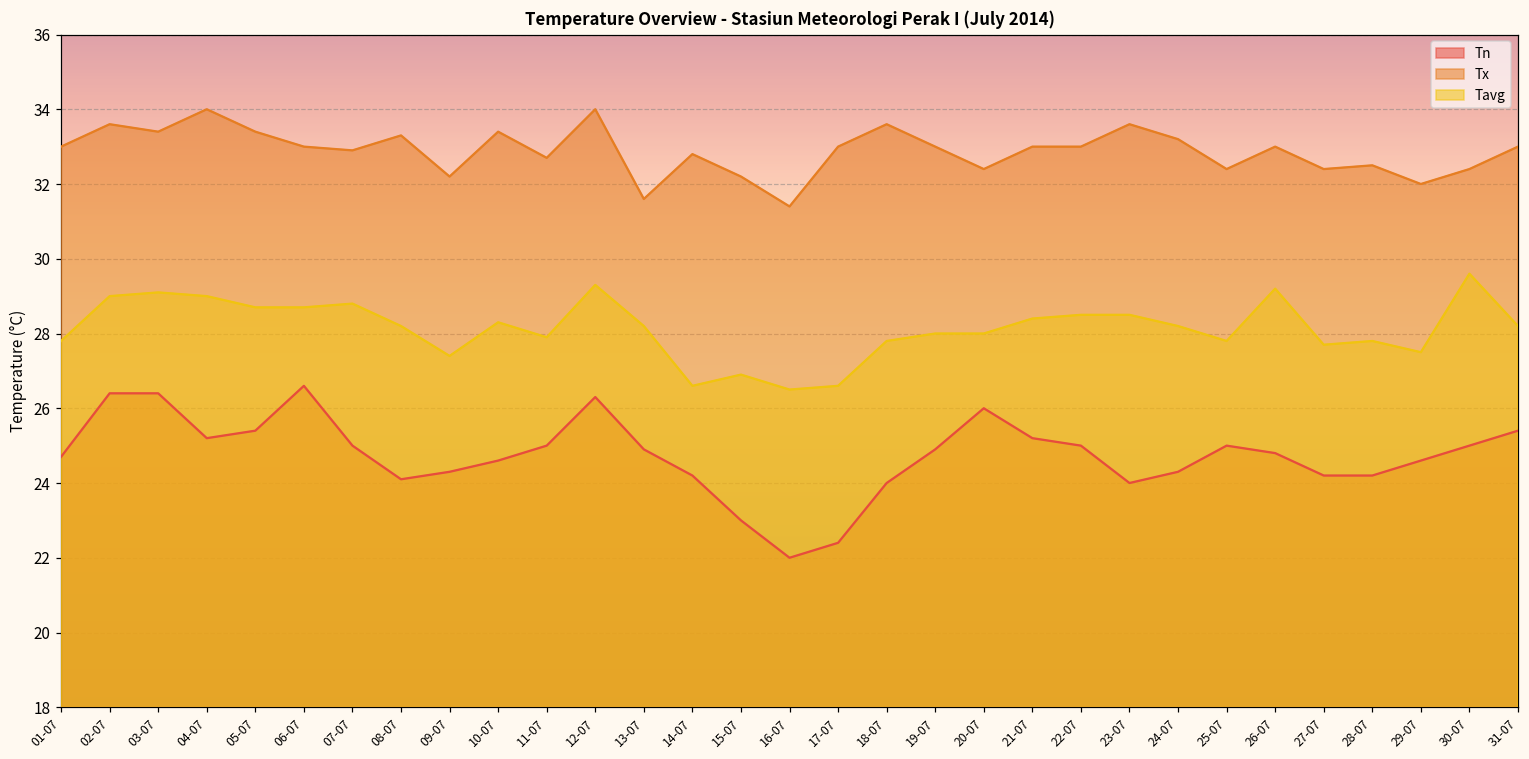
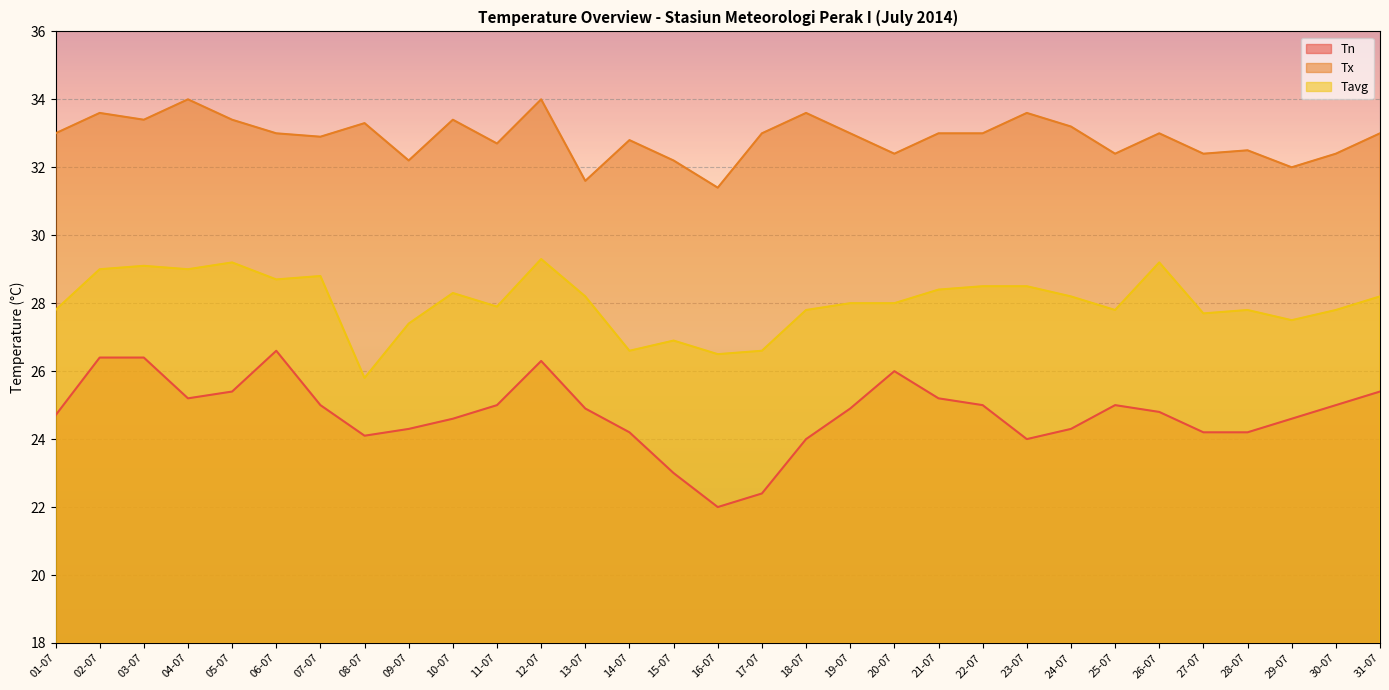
Tavg, 05-07: 28.7 -> 29.2
Tavg, 08-07: 28.2 -> 25.8
Tavg, 30-07: 29.6 -> 27.8
